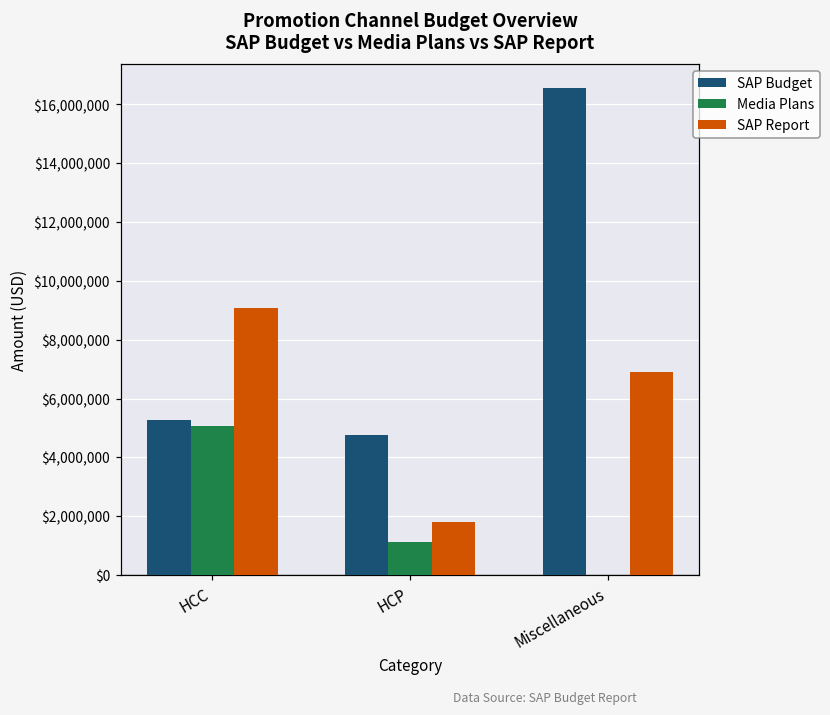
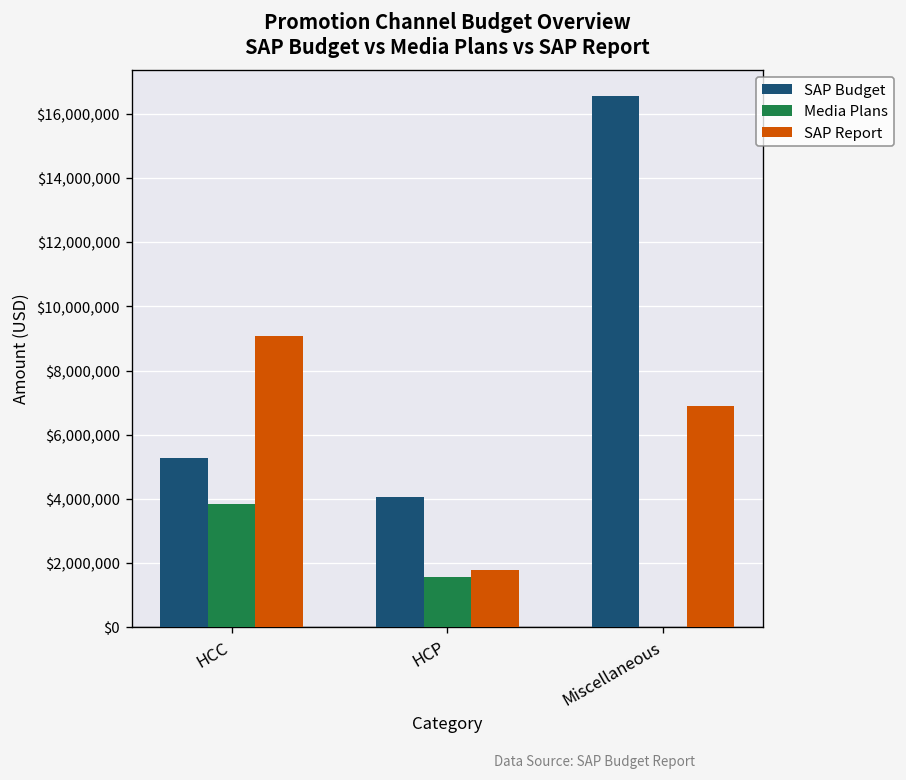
Media Plans, HCC: $5,100,000 -> $3,800,000
SAP Budget, HCP: $4,800,000 -> $4,100,000
Media Plans, HCP: $1,100,000 -> $1,600,000
